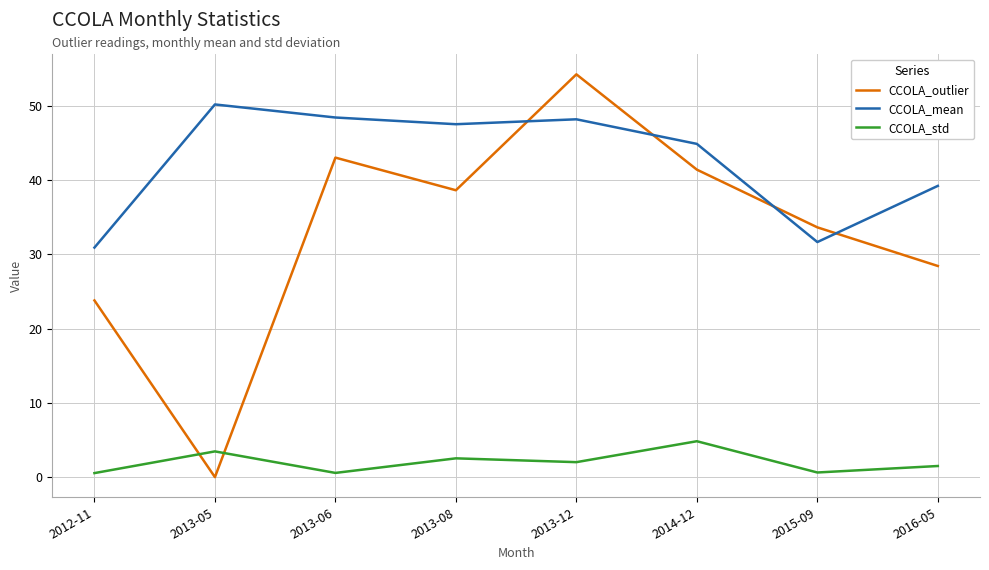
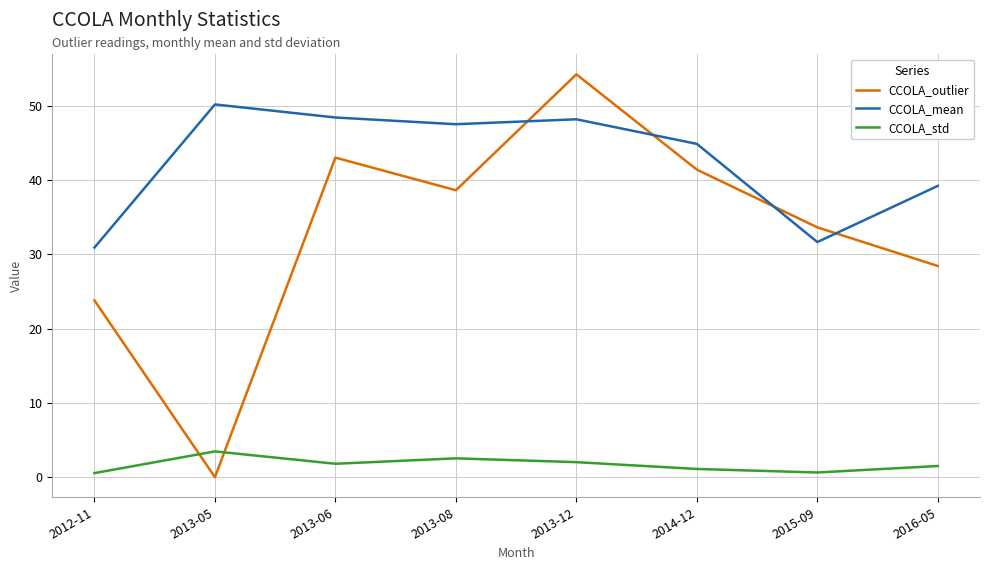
CCOLA_std, 2013-06: 1 -> 2
CCOLA_std, 2014-12: 5 -> 1
